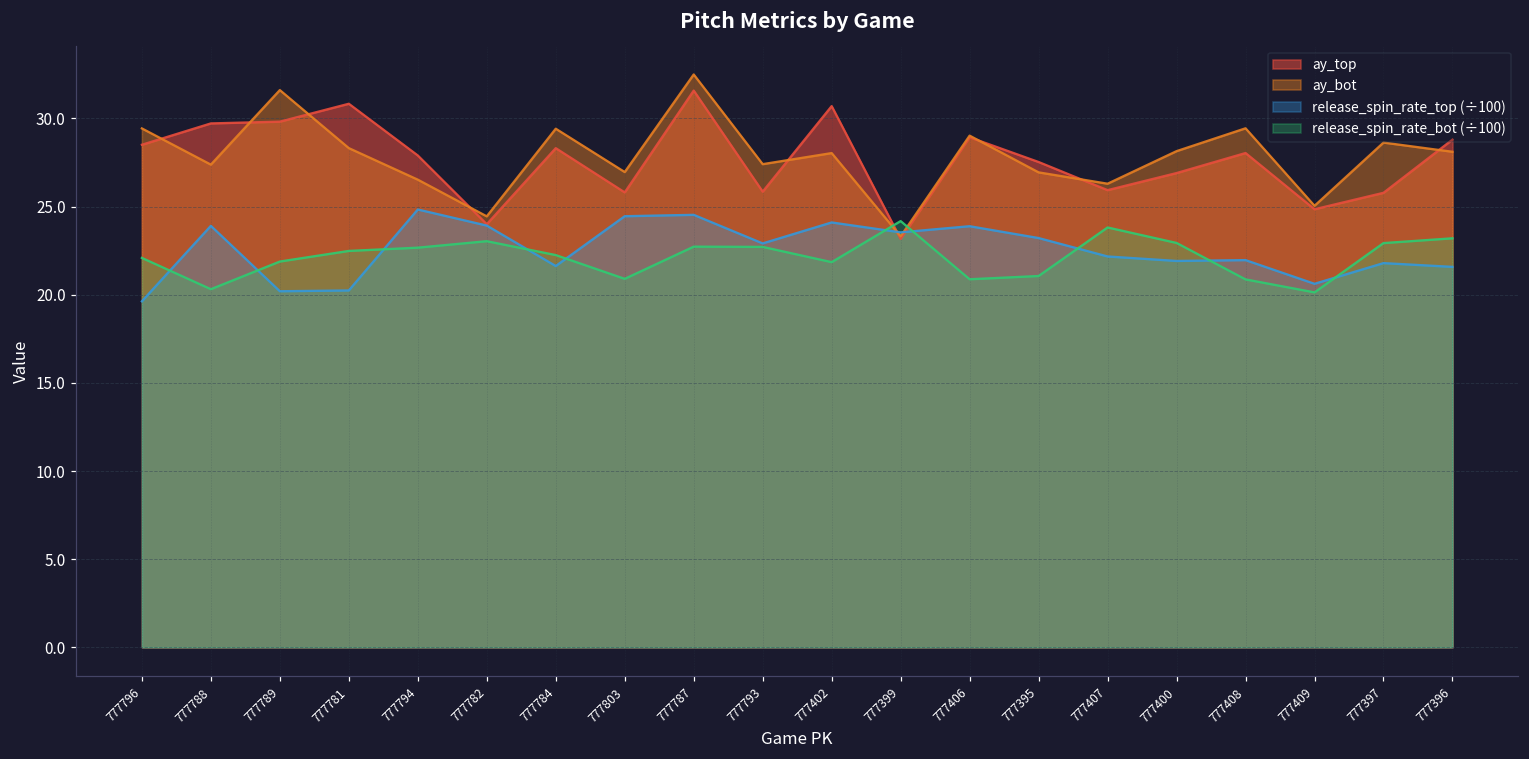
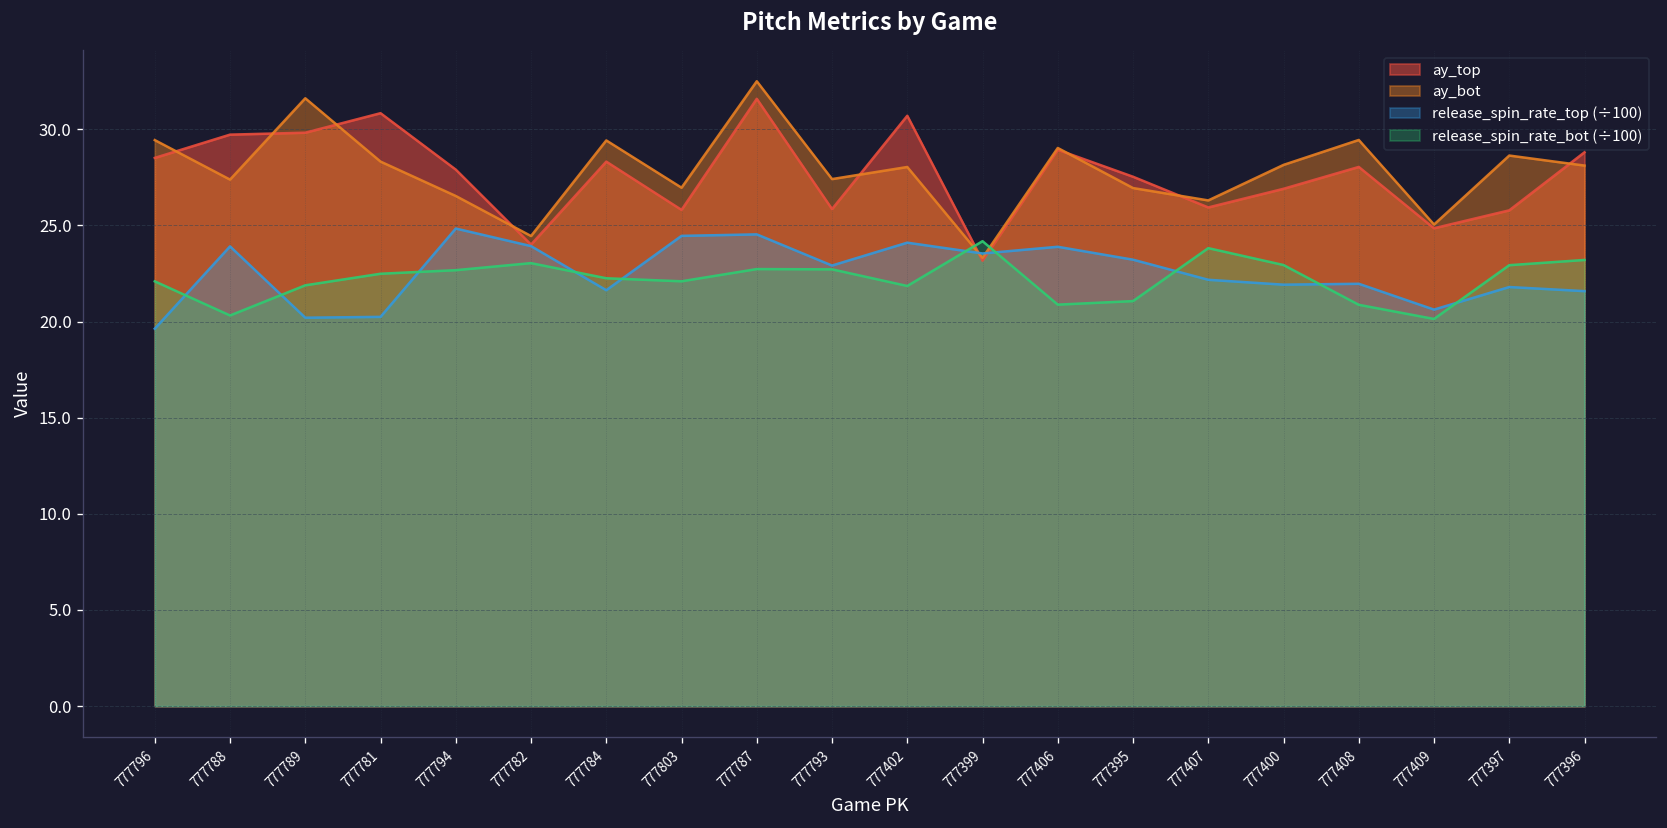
release_spin_rate_bot (÷100), 777803: 20.9 -> 22.1
